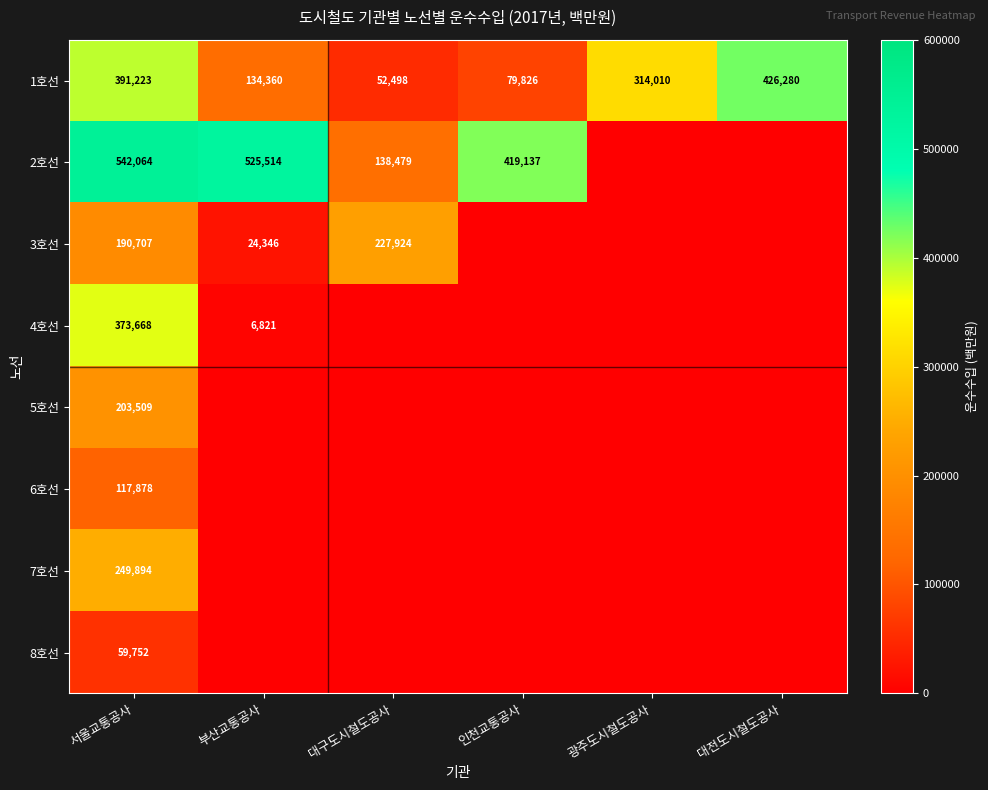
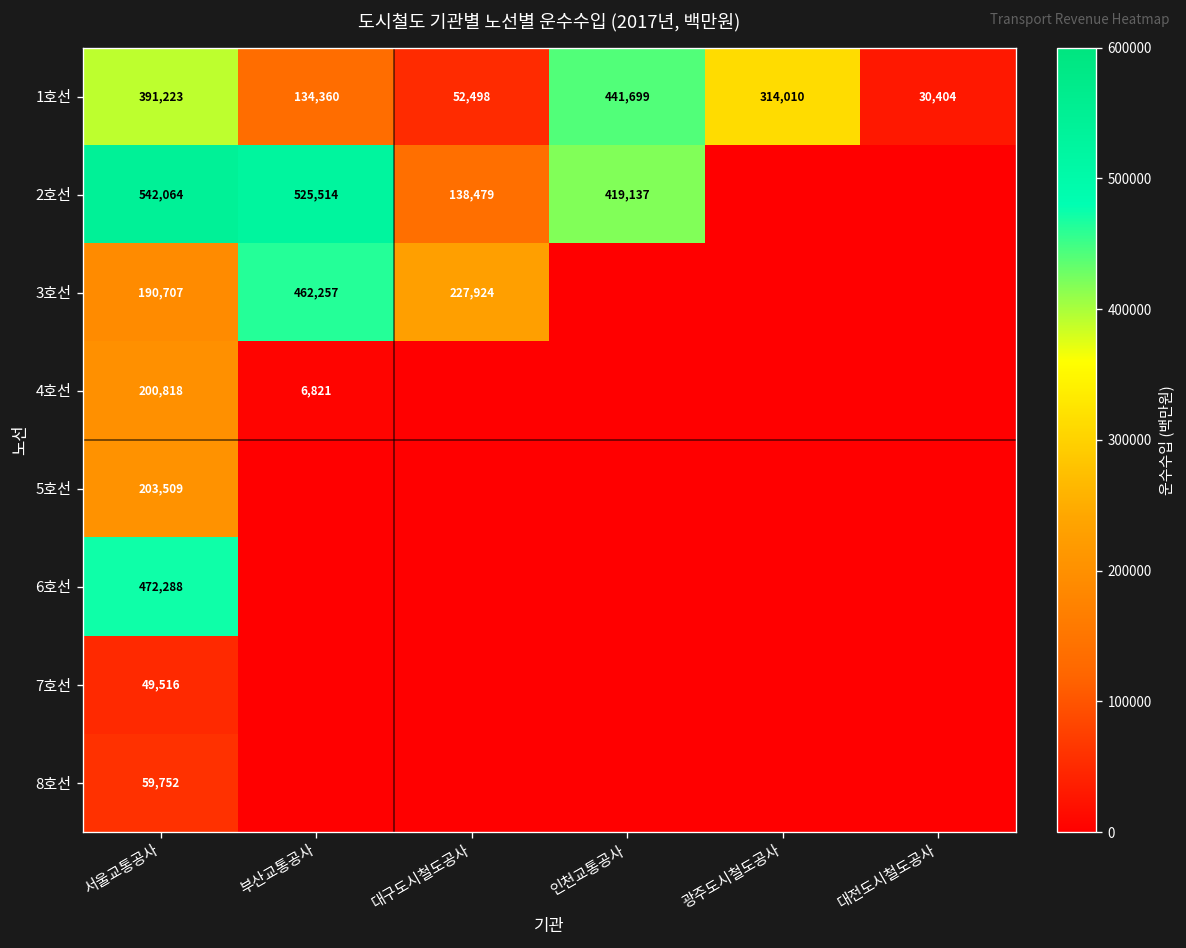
1호선, 인천교통공사: 79,826 -> 441,699
1호선, 대전도시철도공사: 426,280 -> 30,404
3호선, 부산교통공사: 24,346 -> 462,257
4호선, 서울교통공사: 373,668 -> 200,818
6호선, 서울교통공사: 117,878 -> 472,288
7호선, 서울교통공사: 249,894 -> 49,516
